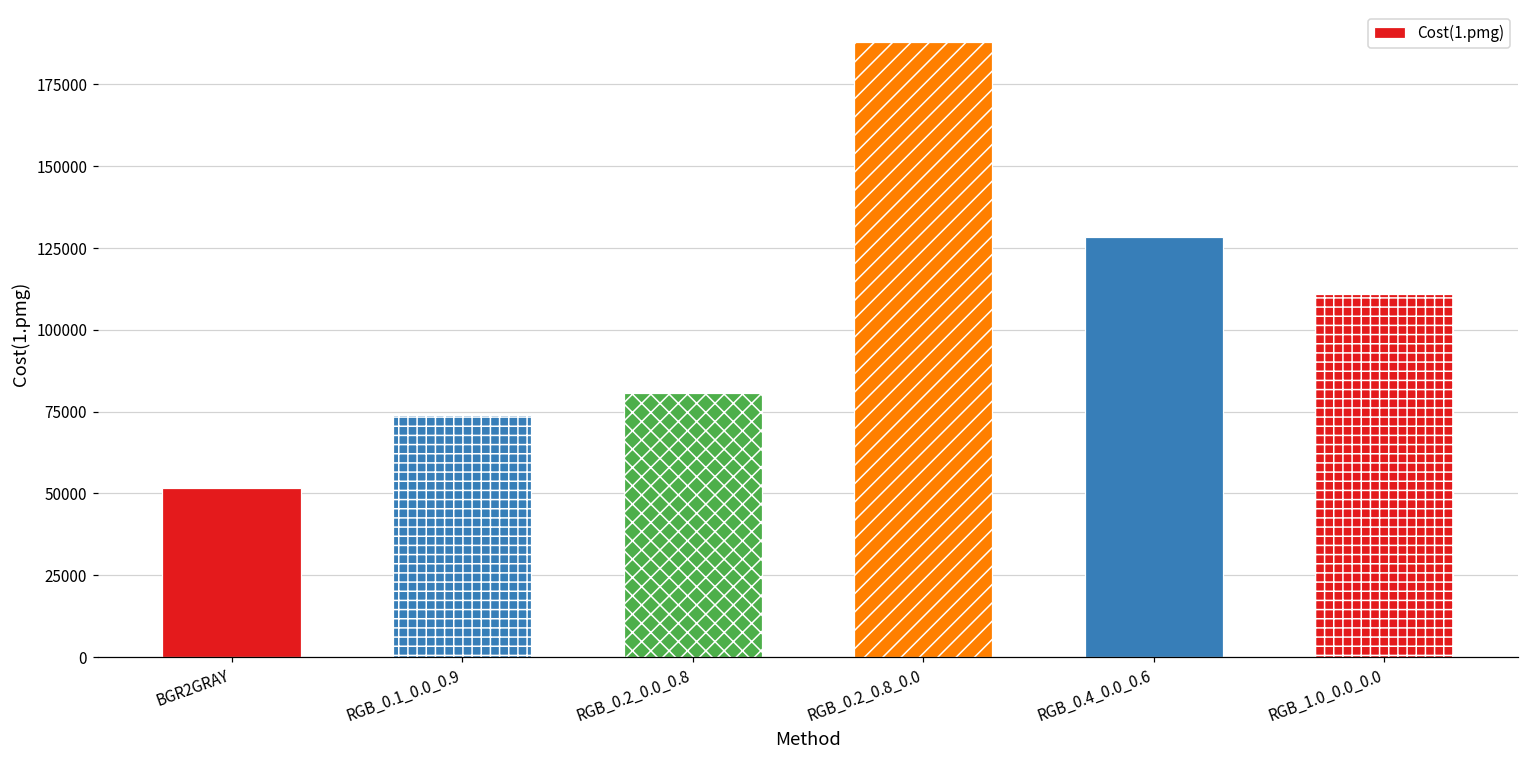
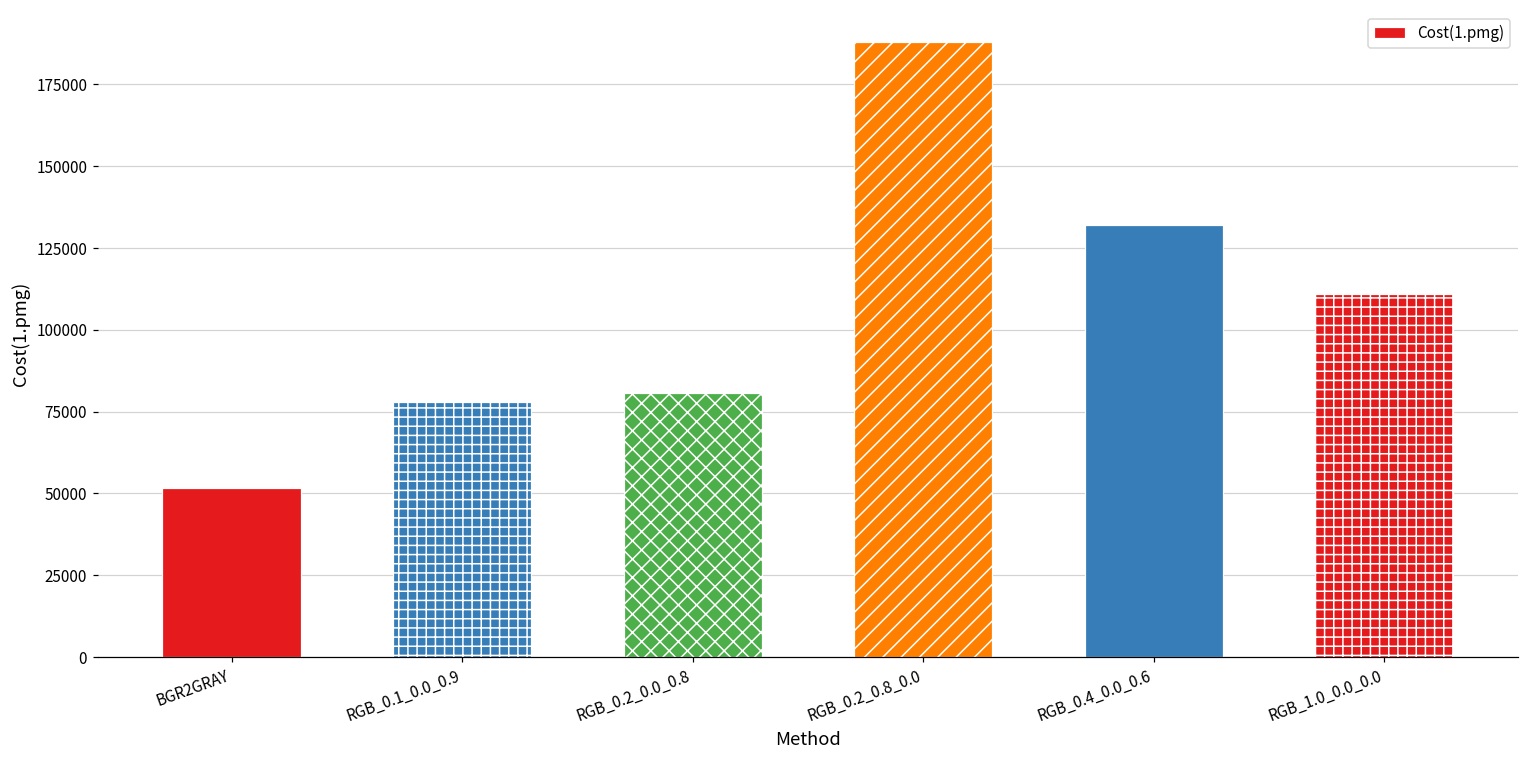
RGB_0.1_0.0_0.9: 74000 -> 78000
RGB_0.4_0.0_0.6: 128000 -> 132000
